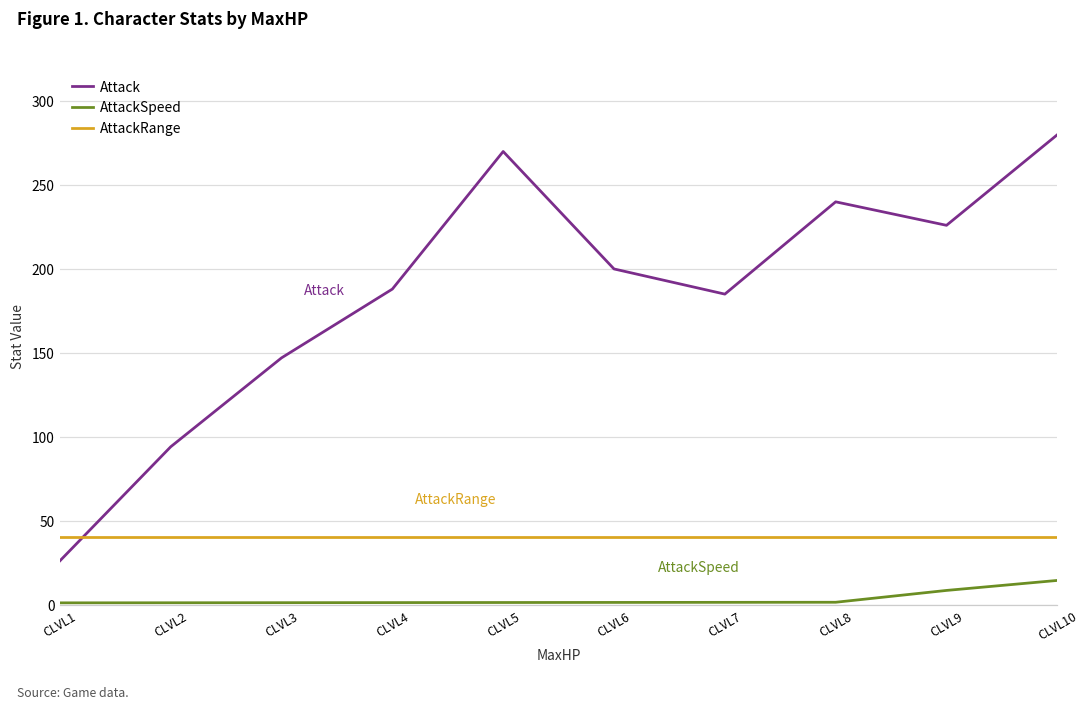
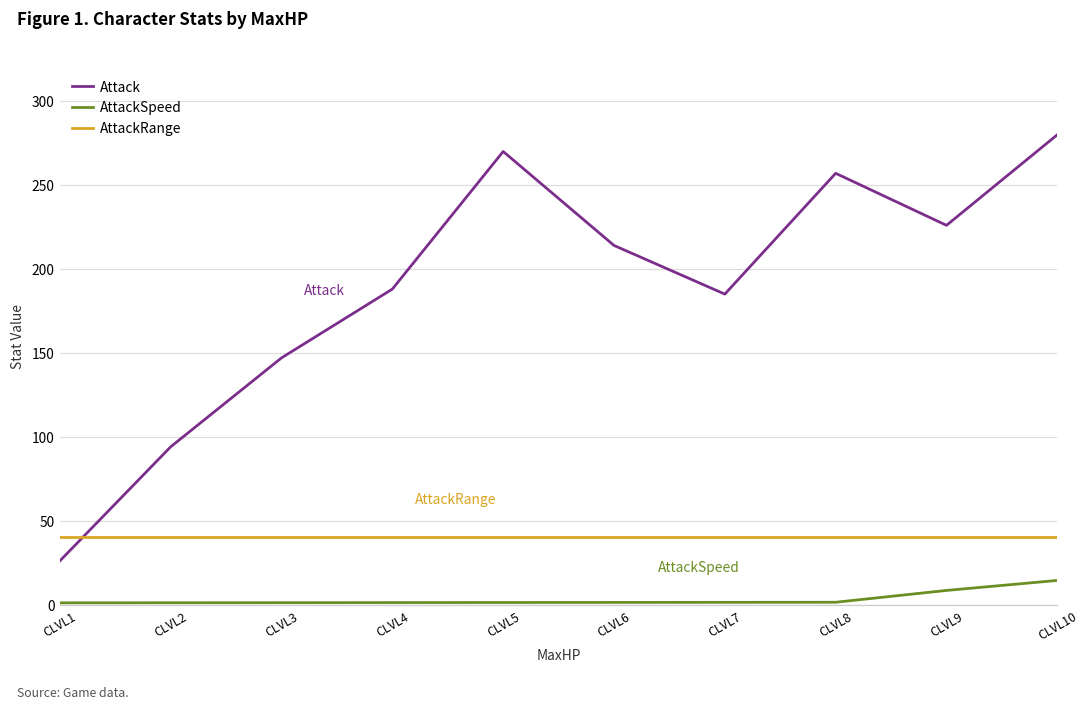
Attack, CLVL6: 200 -> 214
Attack, CLVL8: 240 -> 257
